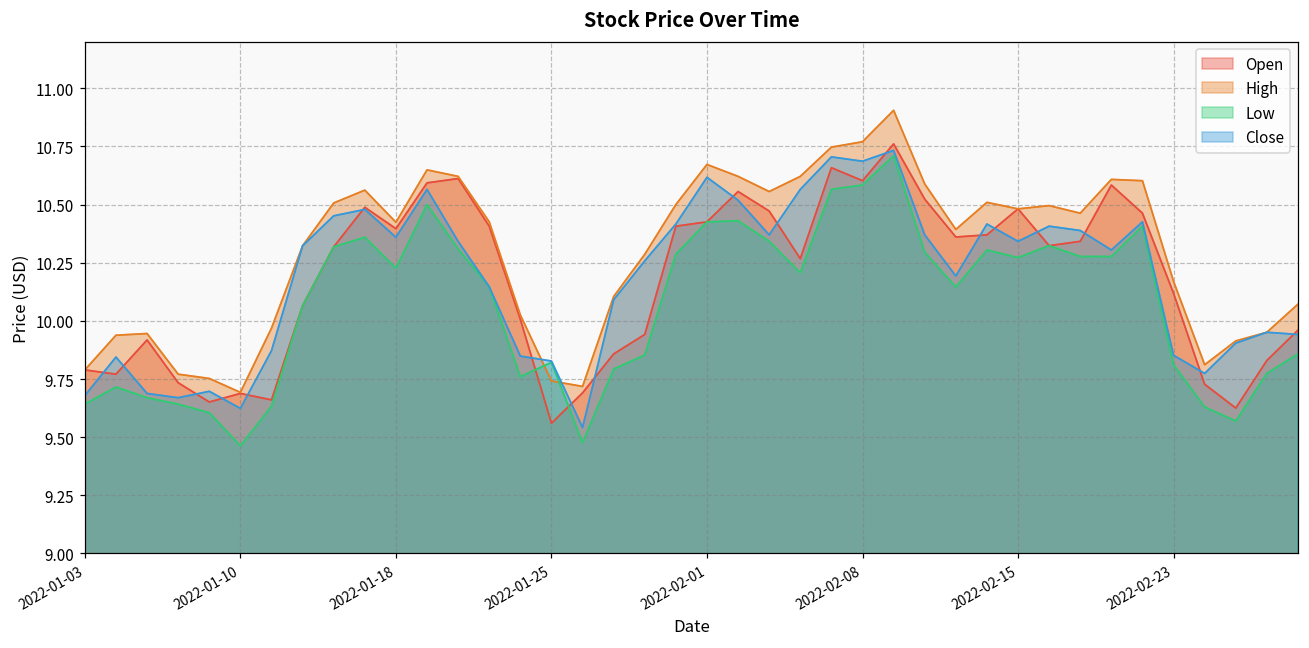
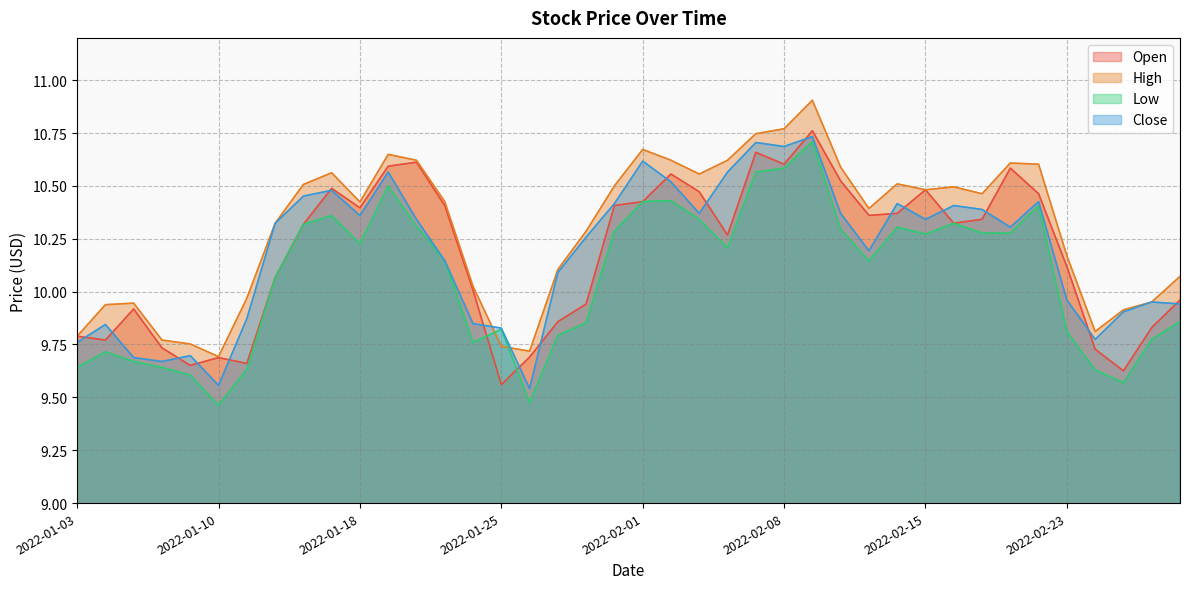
Close, 2022-01-03: 9.68 -> 9.76
Close, 2022-01-10: 9.62 -> 9.56
Close, 2022-02-23: 9.85 -> 9.96
